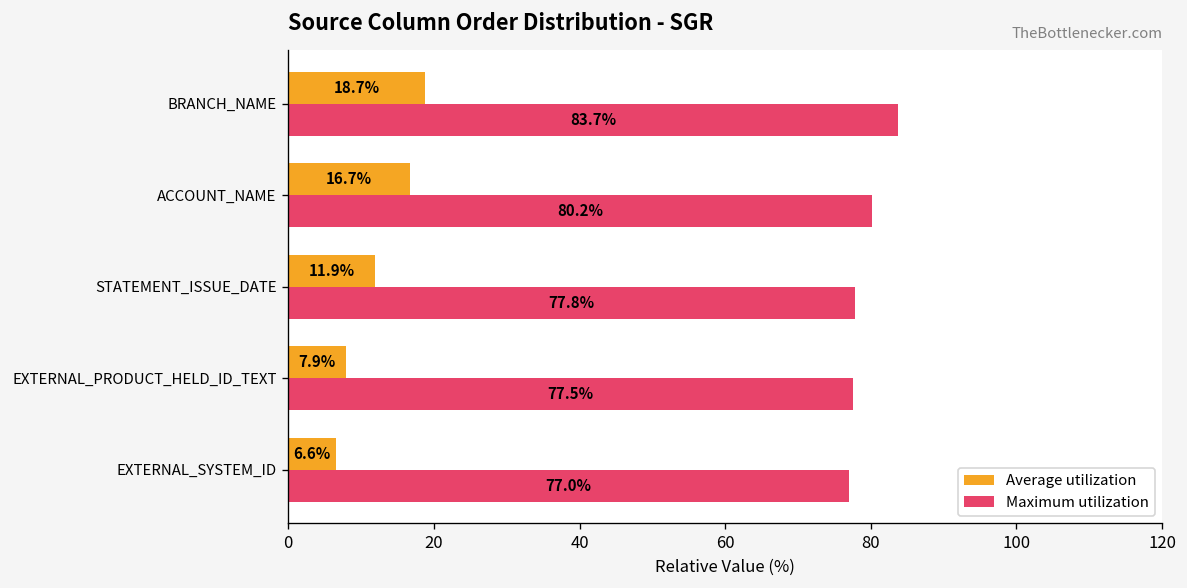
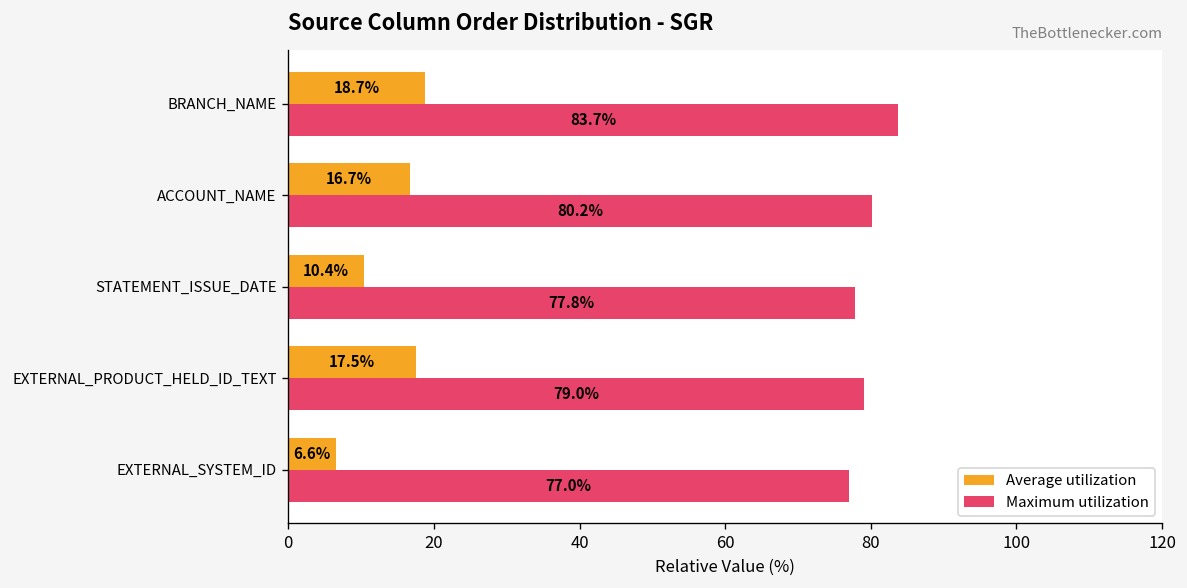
Average utilization, STATEMENT_ISSUE_DATE: 11.9% -> 10.4%
Average utilization, EXTERNAL_PRODUCT_HELD_ID_TEXT: 7.9% -> 17.5%
Maximum utilization, EXTERNAL_PRODUCT_HELD_ID_TEXT: 77.5% -> 79.0%
